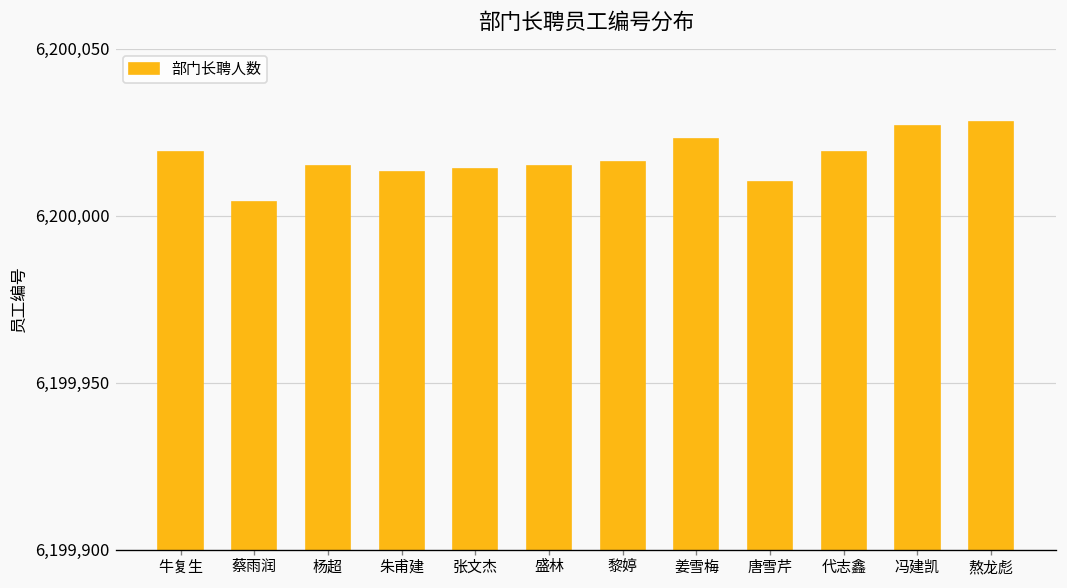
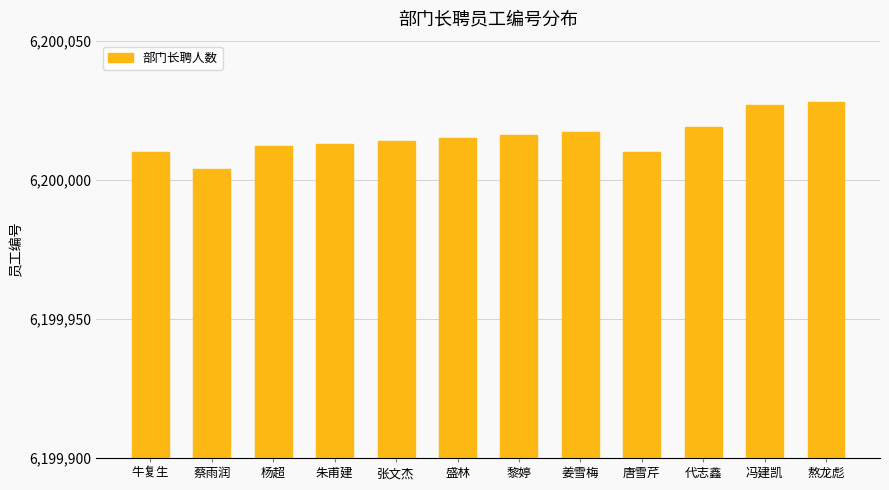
牛复生: 6,200,019 -> 6,200,010
杨超: 6,200,015 -> 6,200,012
姜雪梅: 6,200,023 -> 6,200,017
